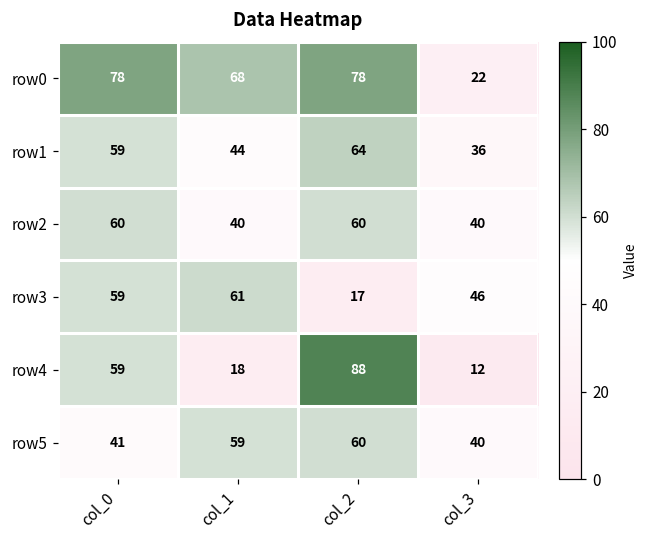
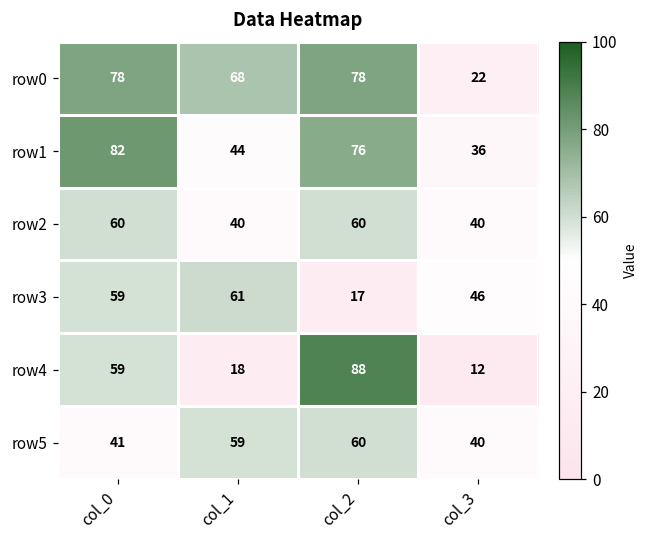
row1, col_0: 59 -> 82
row1, col_2: 64 -> 76
